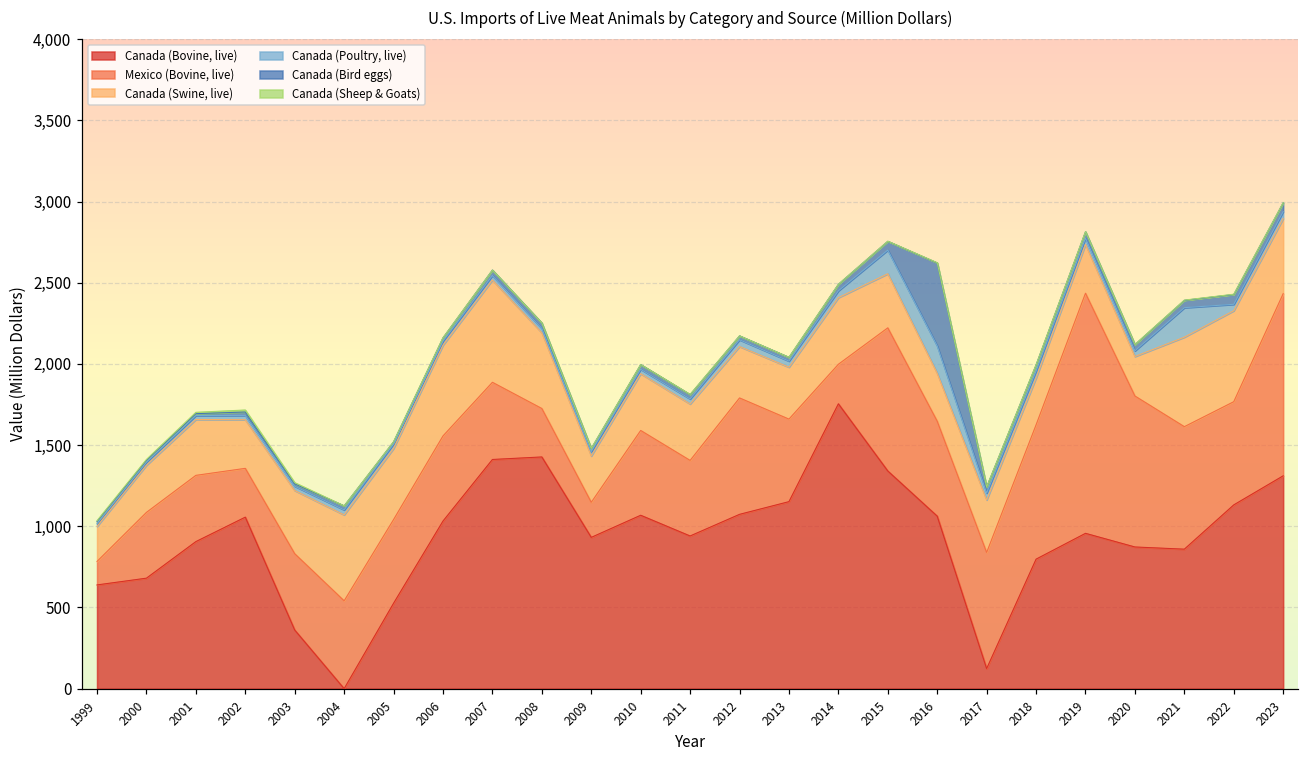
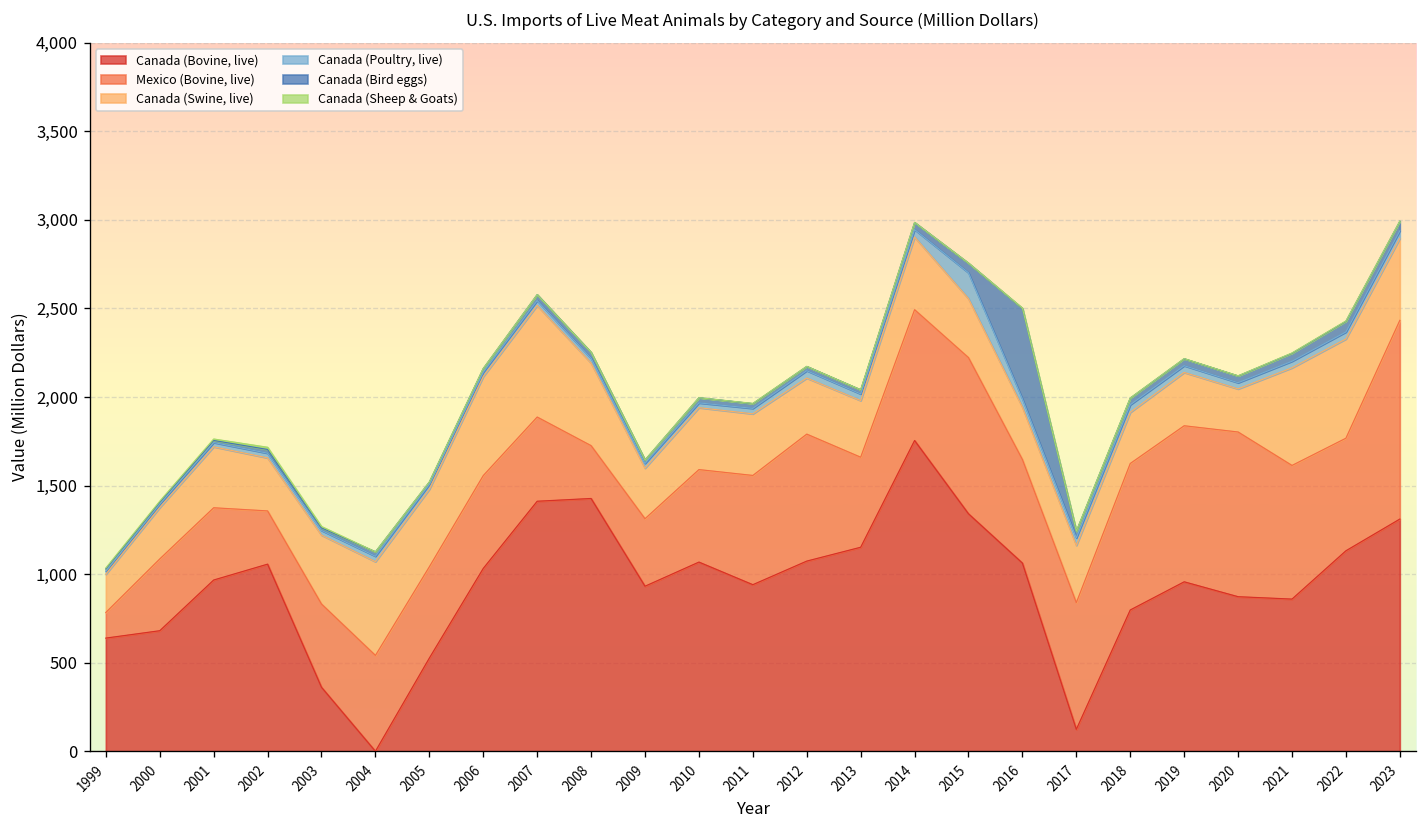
Canada (Bovine, live), 2001: 910 -> 970
Mexico (Bovine, live), 2009: 220 -> 380
Mexico (Bovine, live), 2011: 470 -> 620
Mexico (Bovine, live), 2014: 240 -> 740
Canada (Poultry, live), 2016: 170 -> 50
Mexico (Bovine, live), 2019: 1,480 -> 880
Canada (Poultry, live), 2021: 180 -> 40
